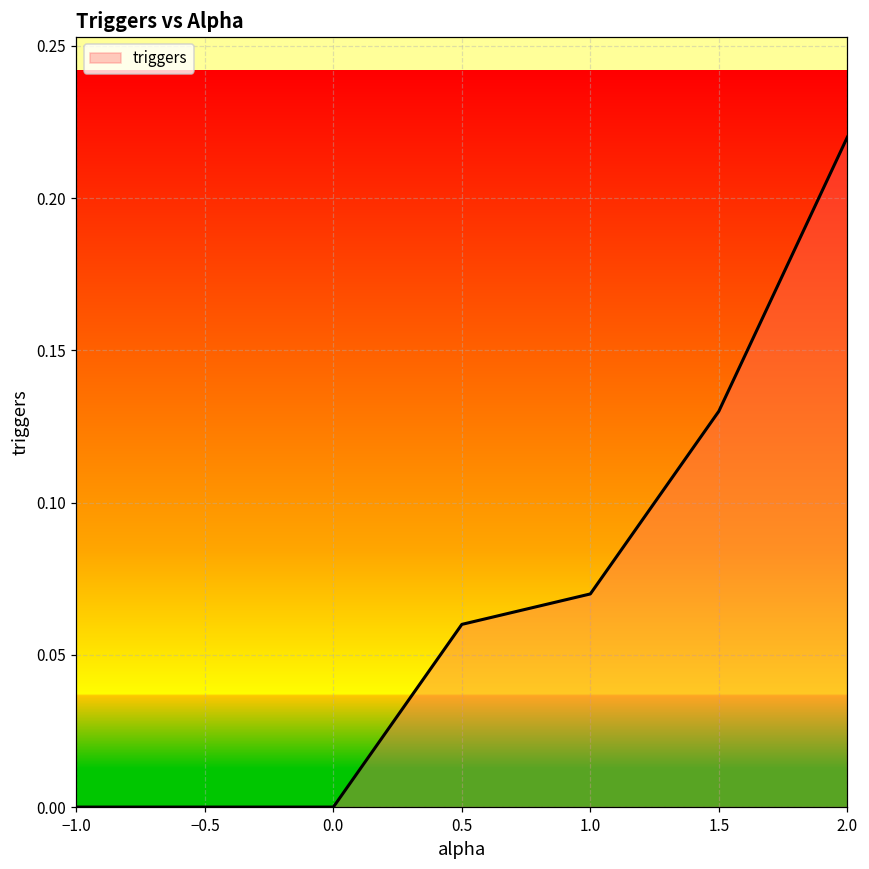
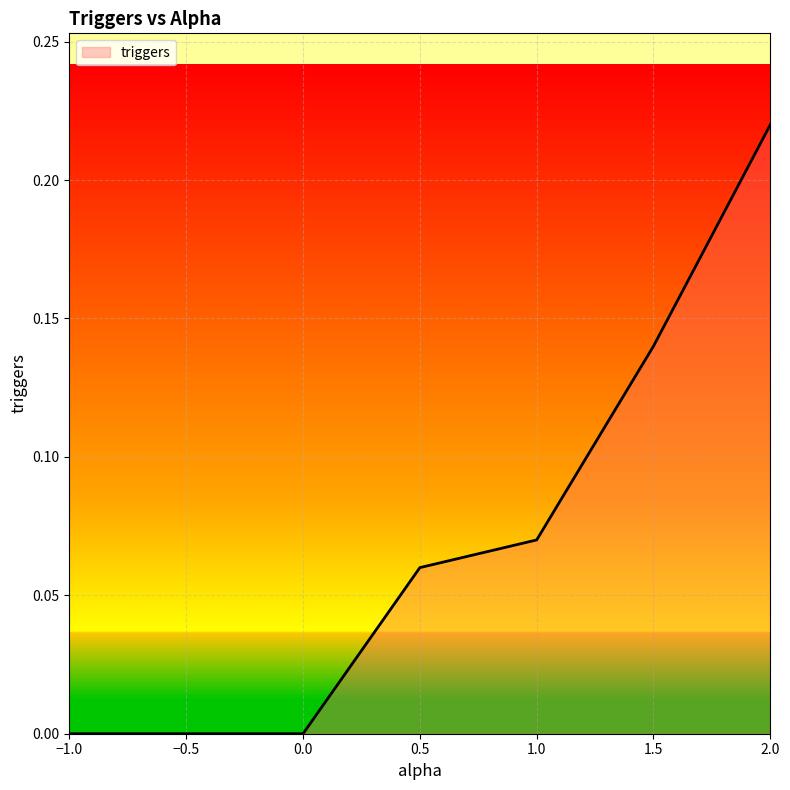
1.5: 0.13 -> 0.14
